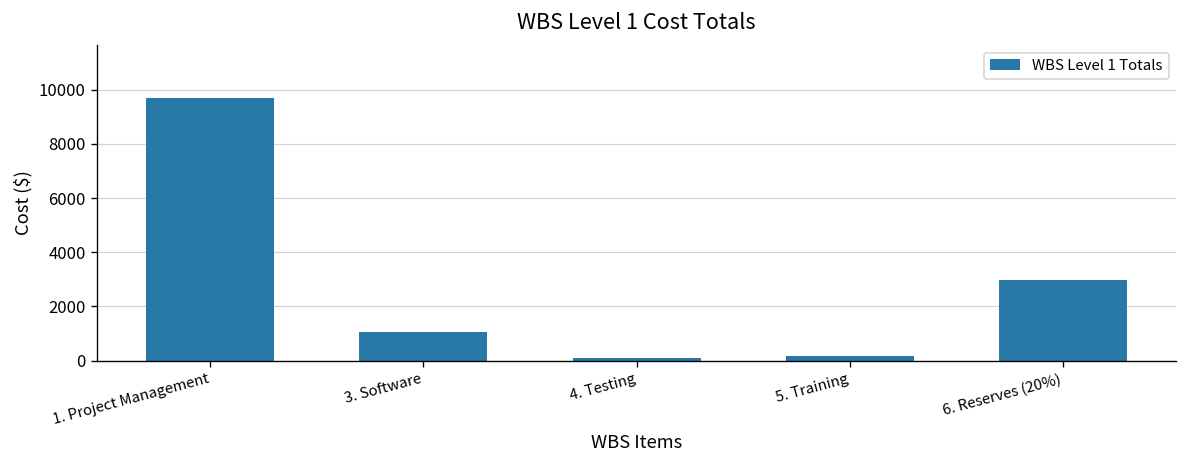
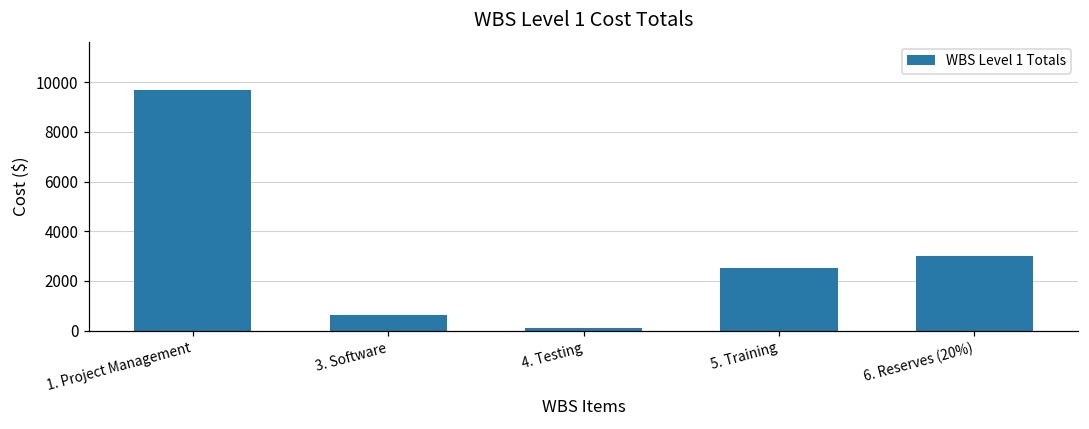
3. Software: 1100 -> 600
5. Training: 200 -> 2500
